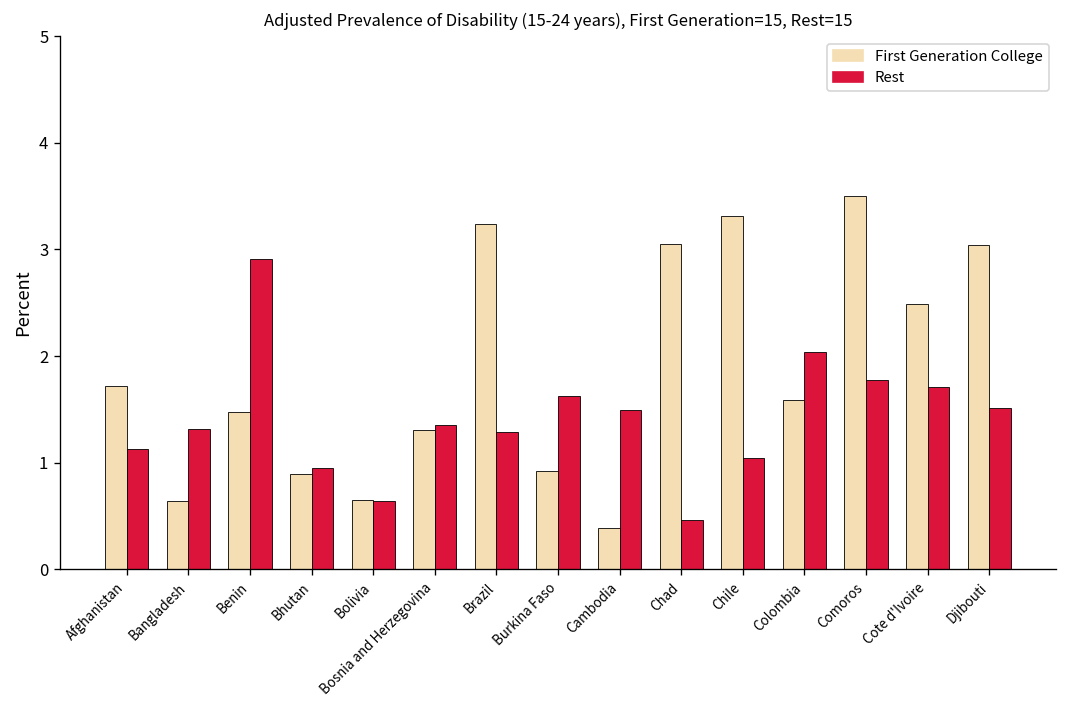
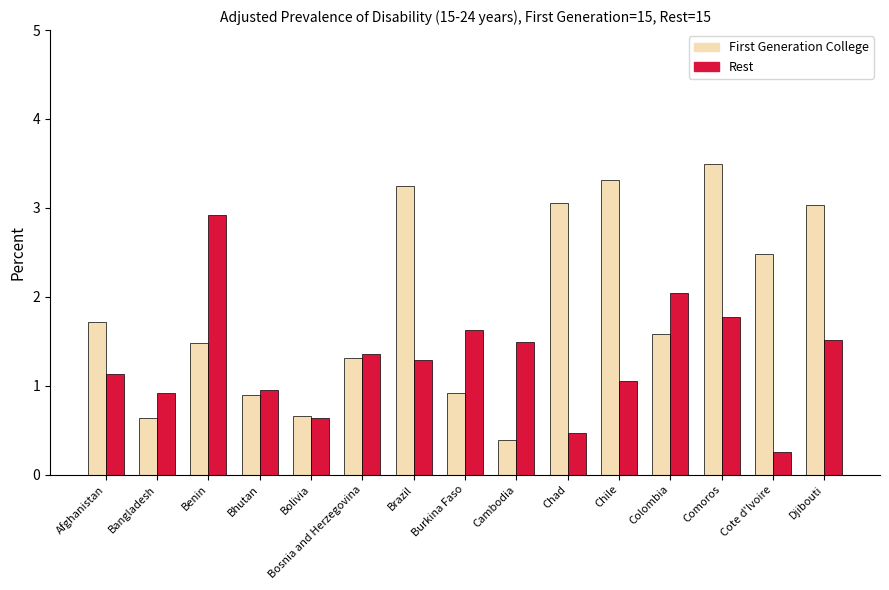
Rest, Bangladesh: 1.3 -> 0.9
Rest, Cote d'Ivoire: 1.7 -> 0.3
